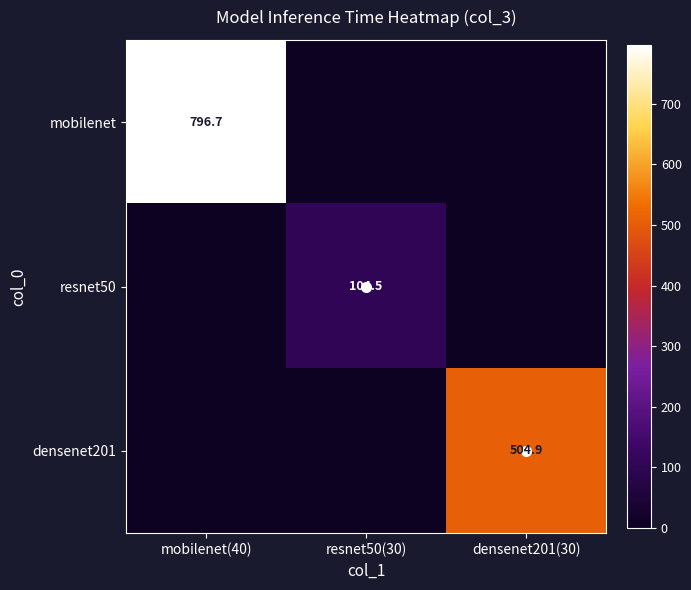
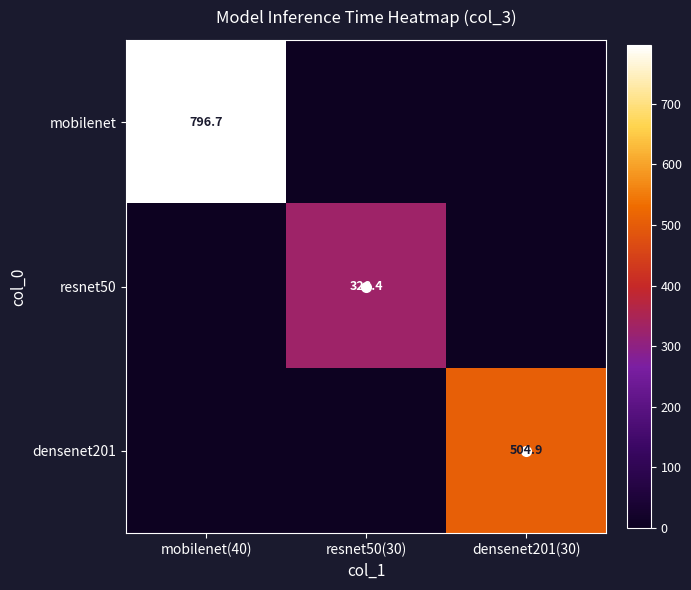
resnet50, resnet50(30): 104.5 -> 328.4
